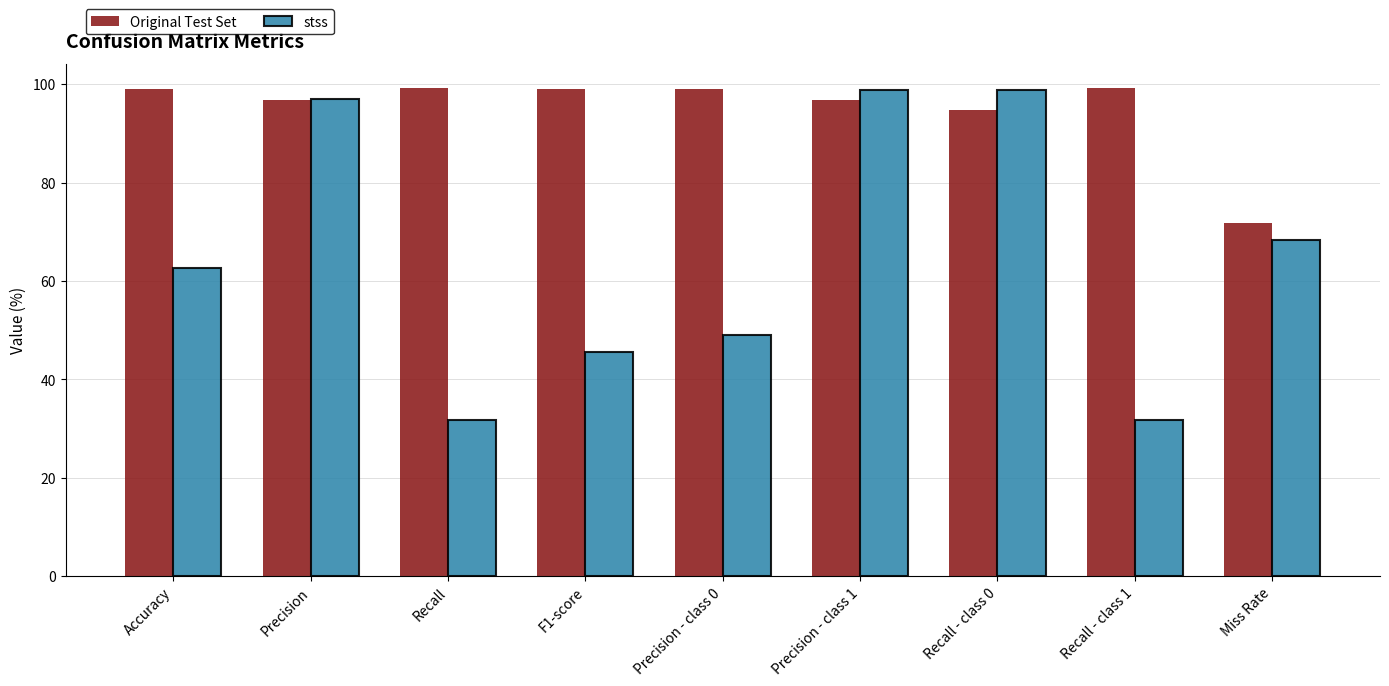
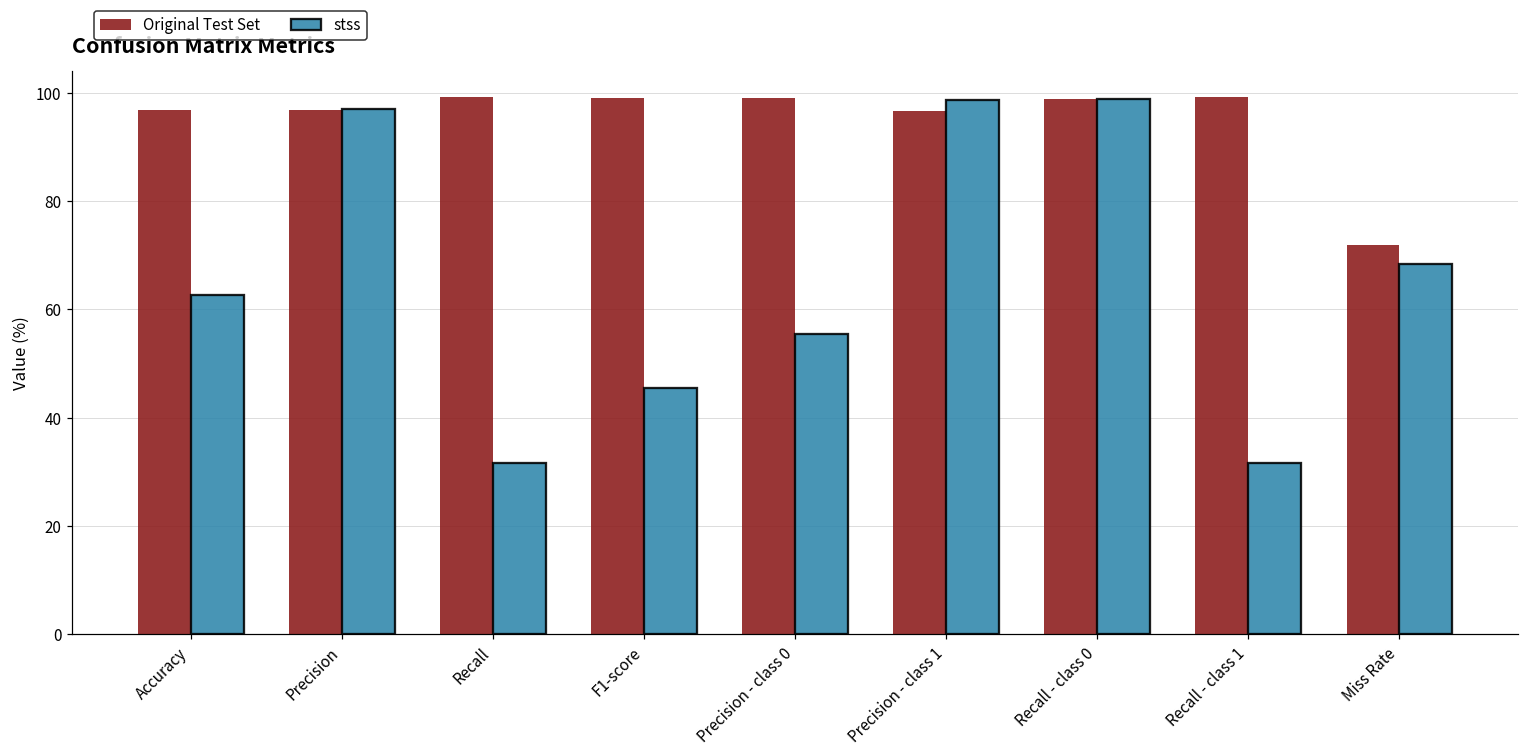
Original Test Set, Accuracy: 99 -> 97
stss, Precision - class 0: 49 -> 55
Original Test Set, Recall - class 0: 95 -> 99
